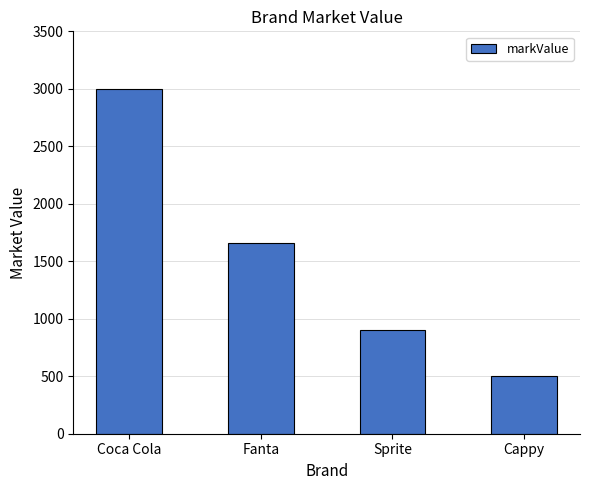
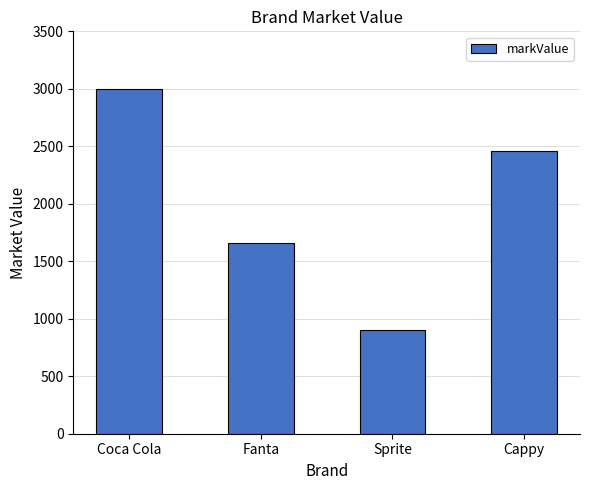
Cappy: 500 -> 2460
